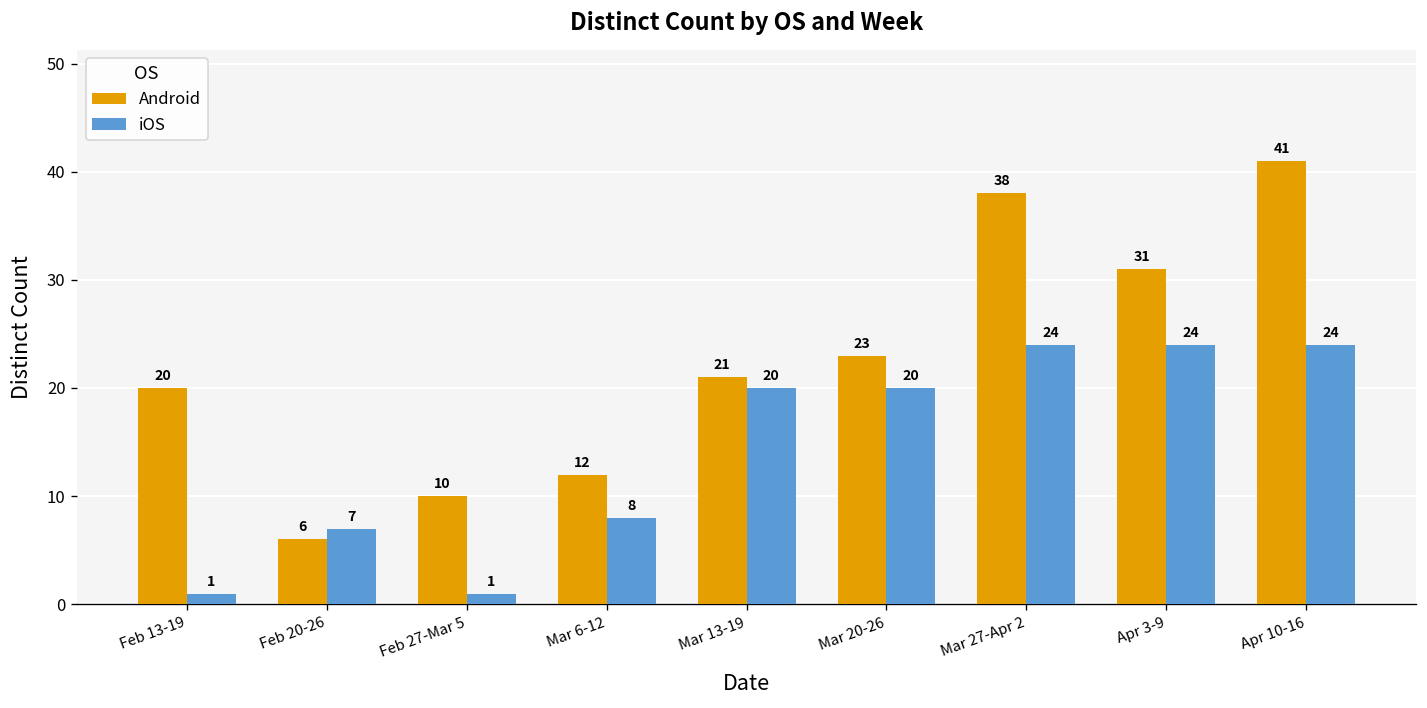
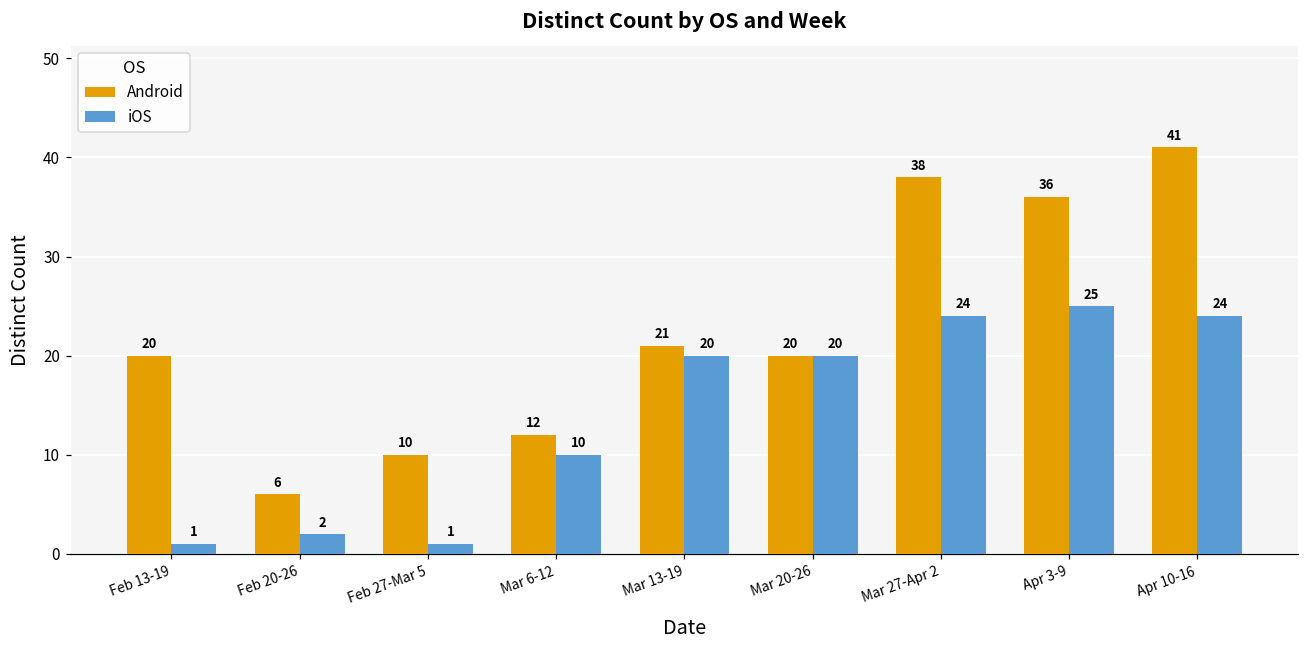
iOS, Feb 20-26: 7 -> 2
iOS, Mar 6-12: 8 -> 10
Android, Mar 20-26: 23 -> 20
Android, Apr 3-9: 31 -> 36
iOS, Apr 3-9: 24 -> 25
